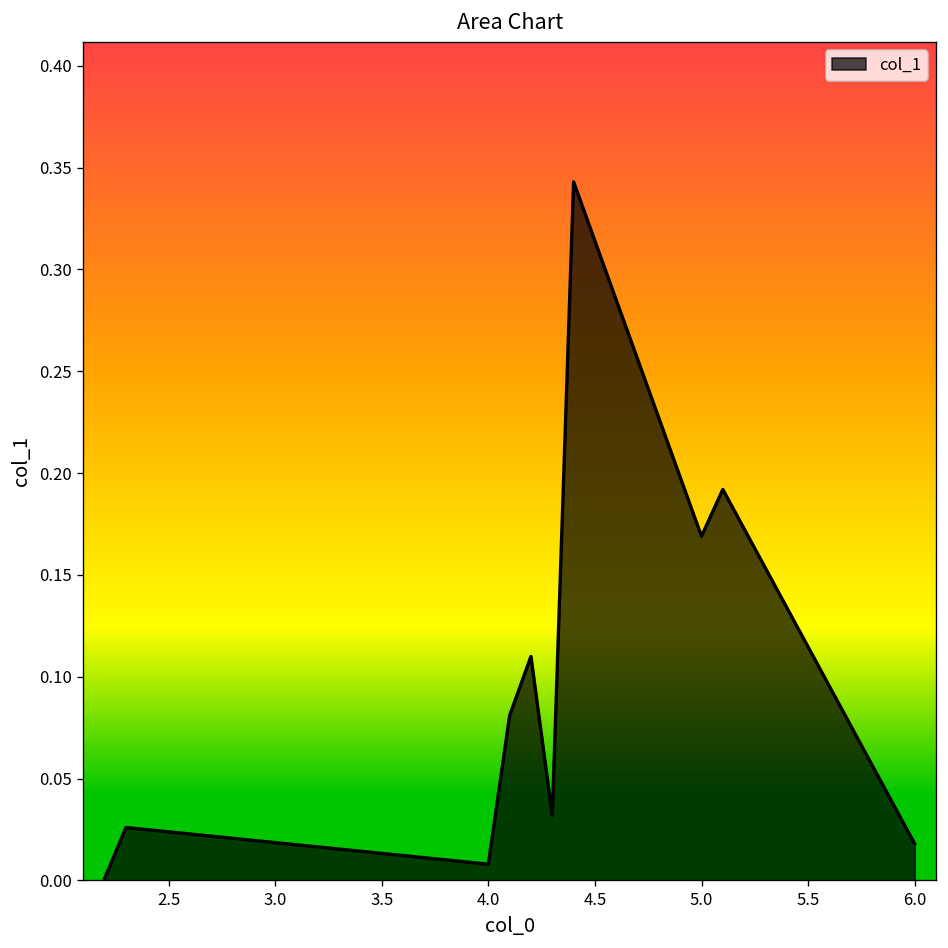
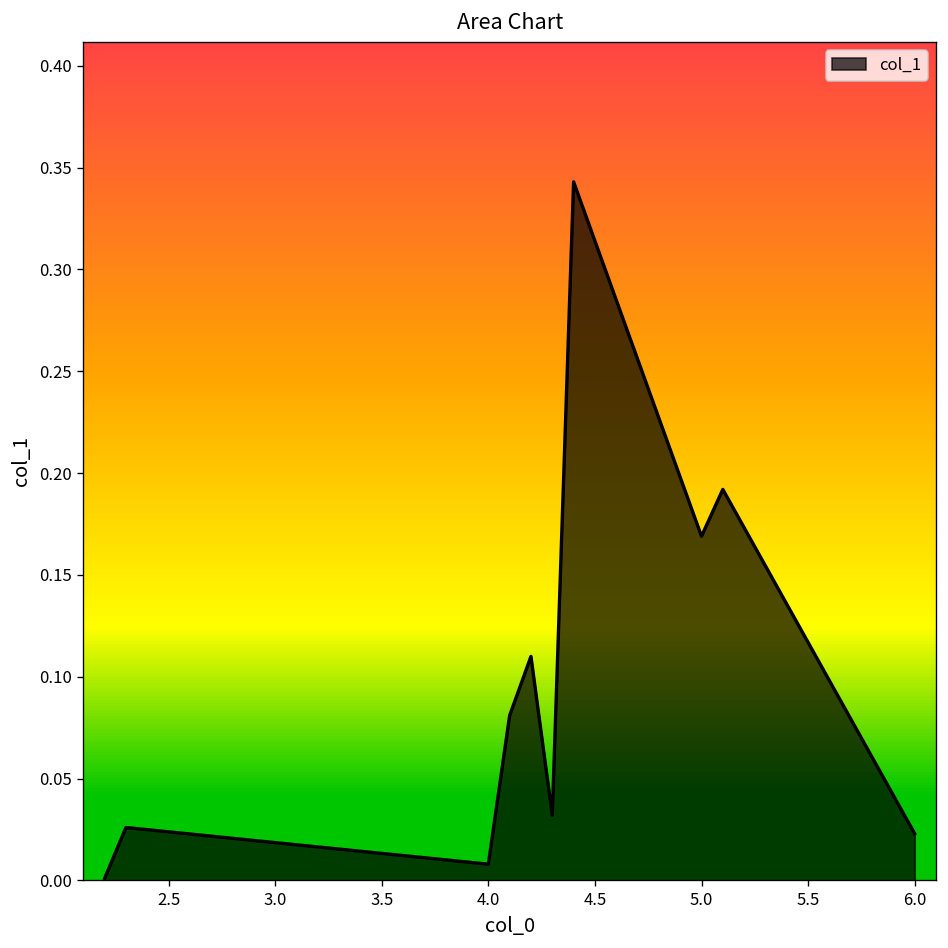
6.0: 0.018 -> 0.023
